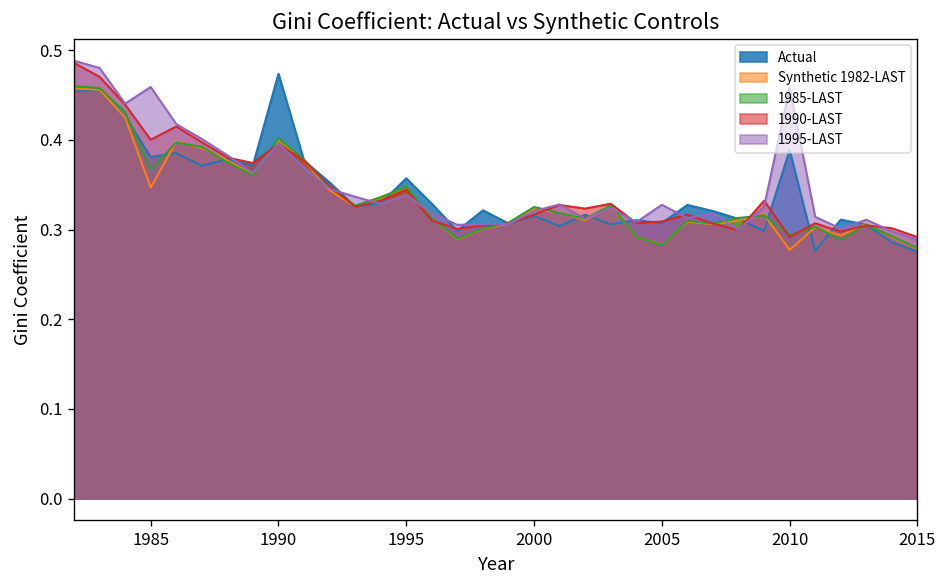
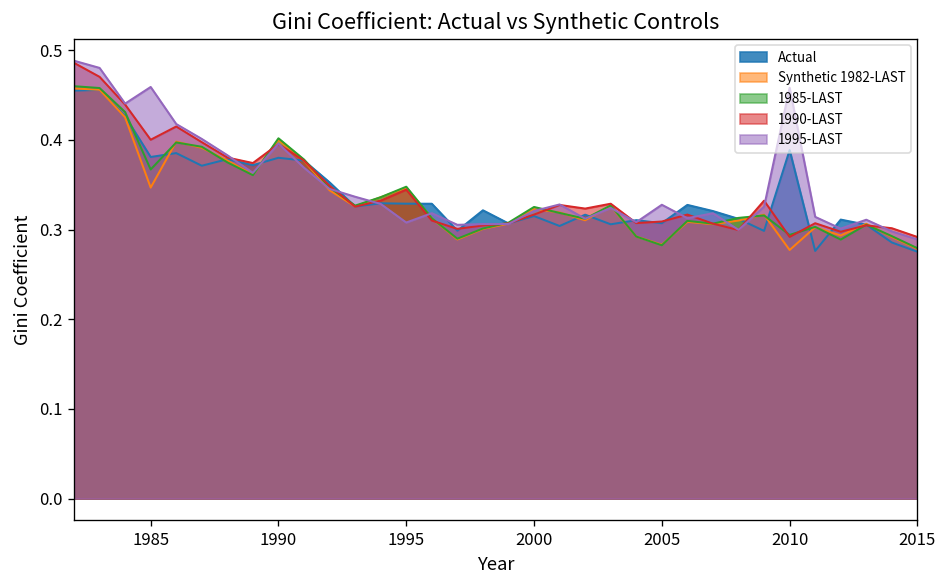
Actual, 1990: 0.47 -> 0.38
Actual, 1995: 0.36 -> 0.33
1995-LAST, 1995: 0.34 -> 0.31
